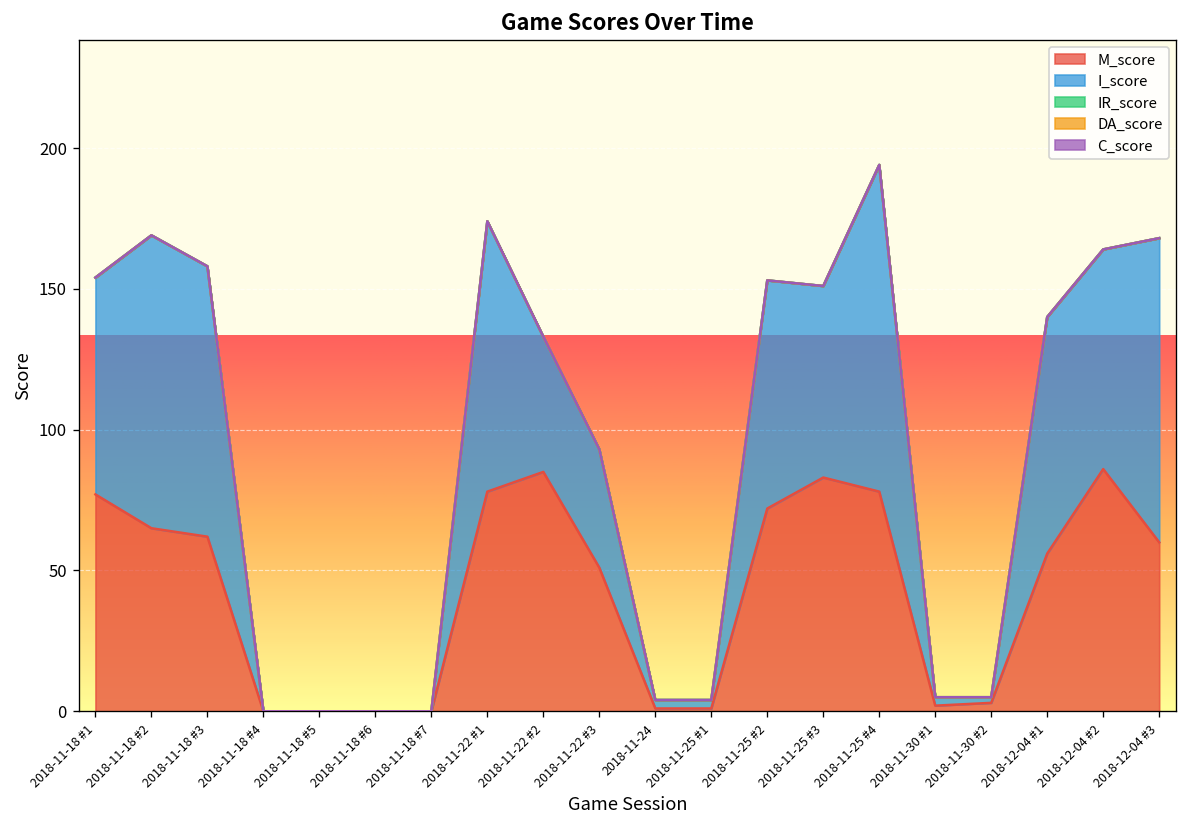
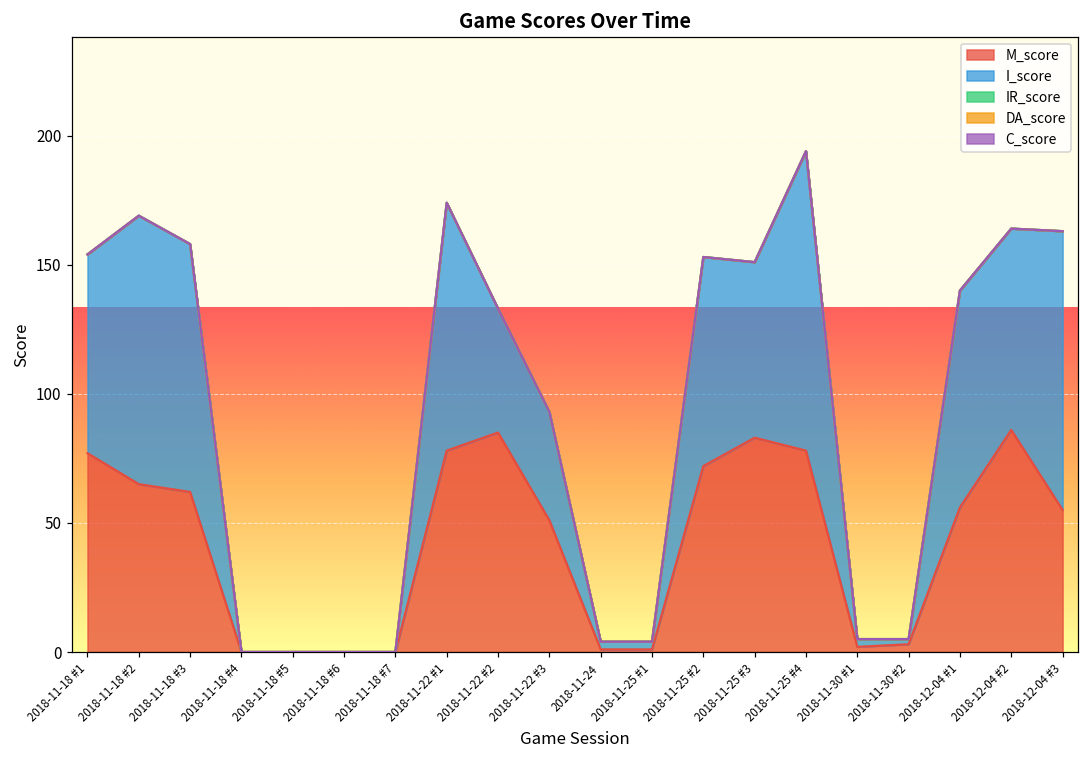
M_score, 2018-12-04 #3: 60 -> 55
